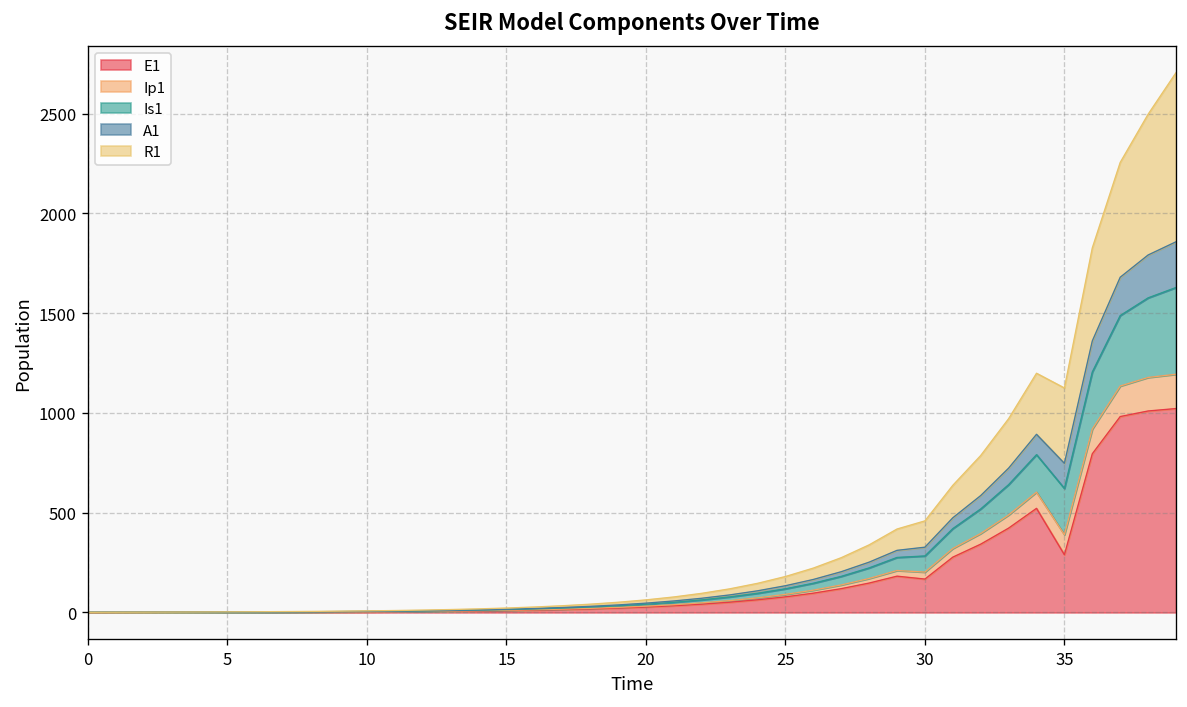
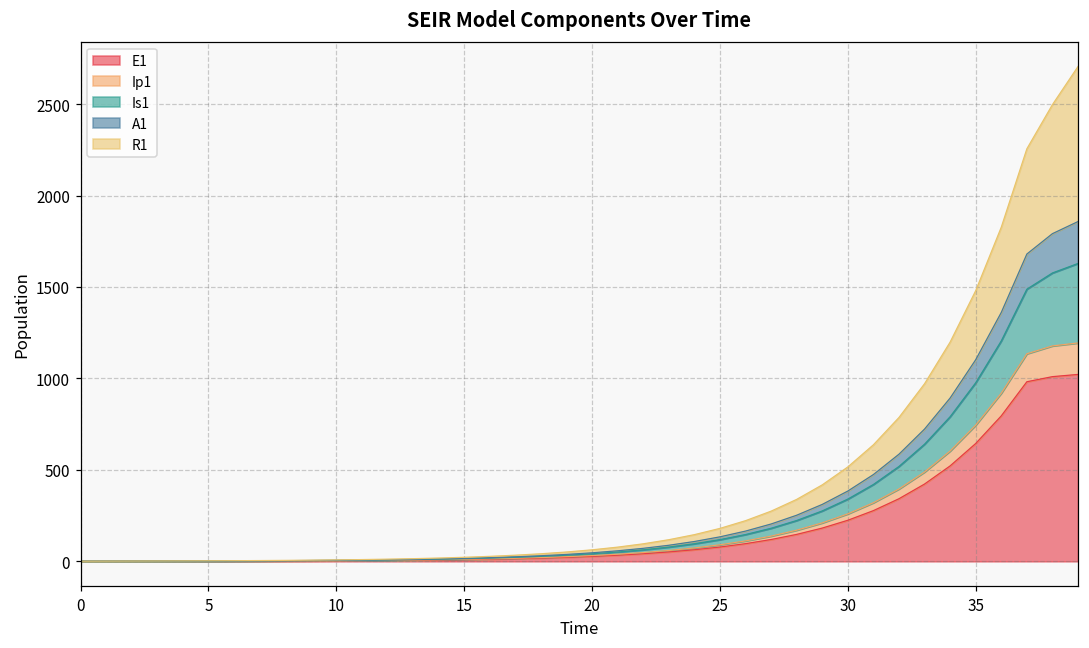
E1, 30: 170 -> 220
E1, 35: 290 -> 640
